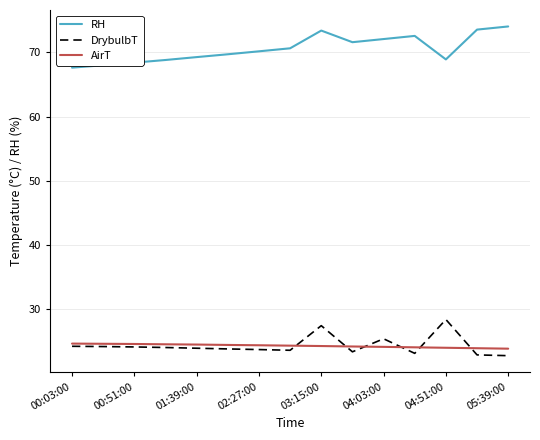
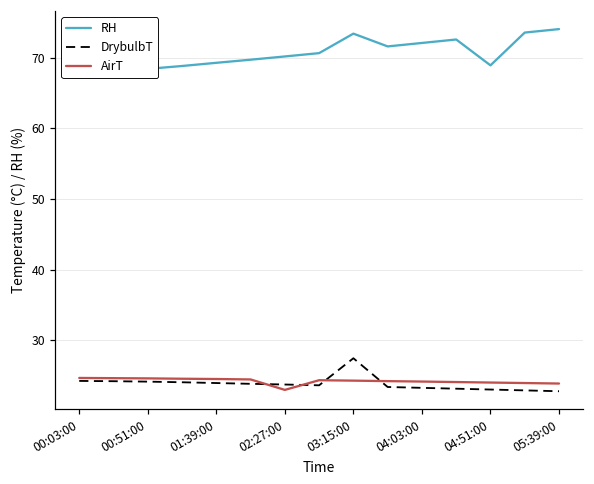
AirT, 02:27:00: 24 -> 23
DrybulbT, 04:03:00: 25 -> 23
DrybulbT, 04:51:00: 28 -> 23
